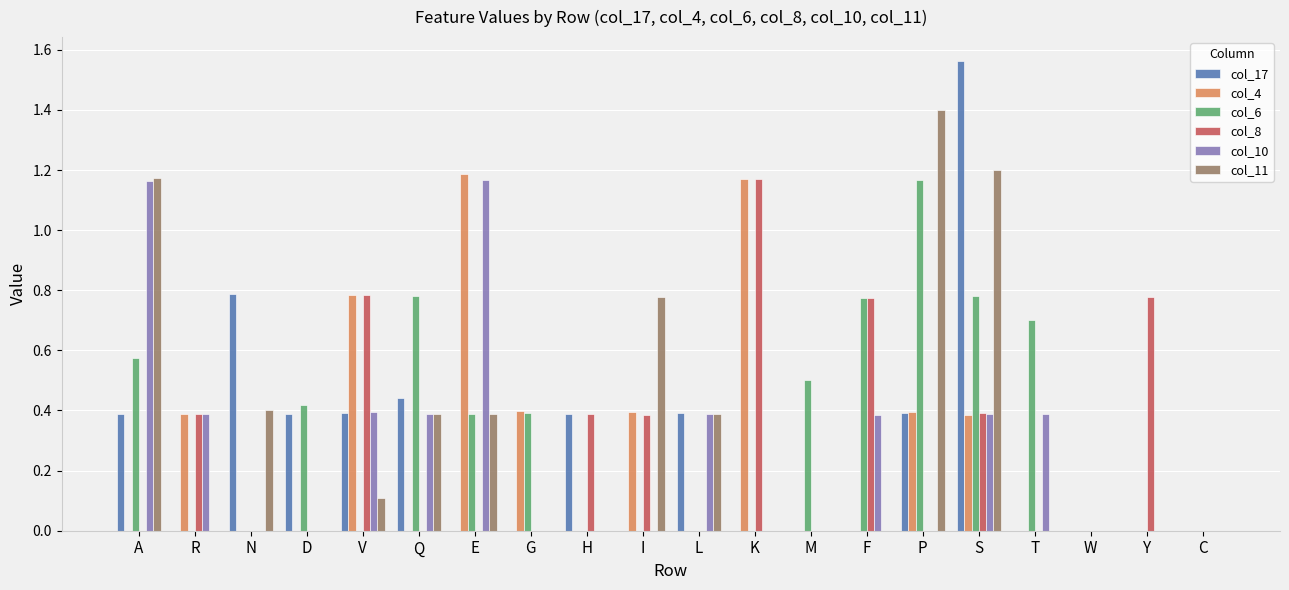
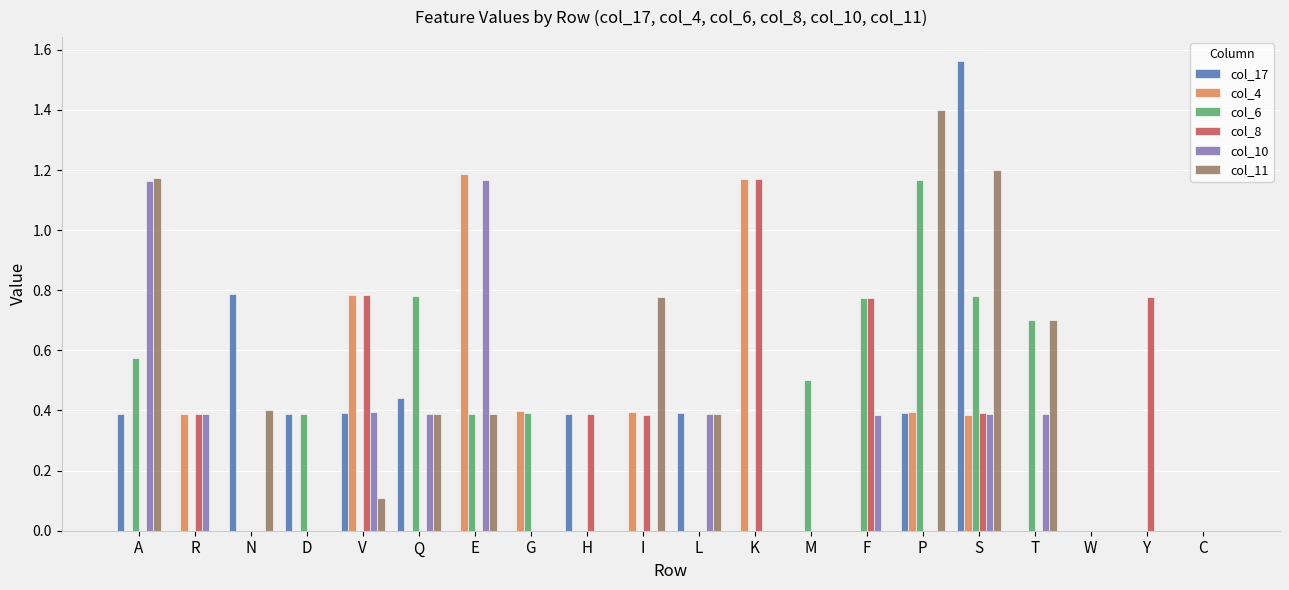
col_6, D: 0.42 -> 0.39
col_11, T: 0.0 -> 0.7
